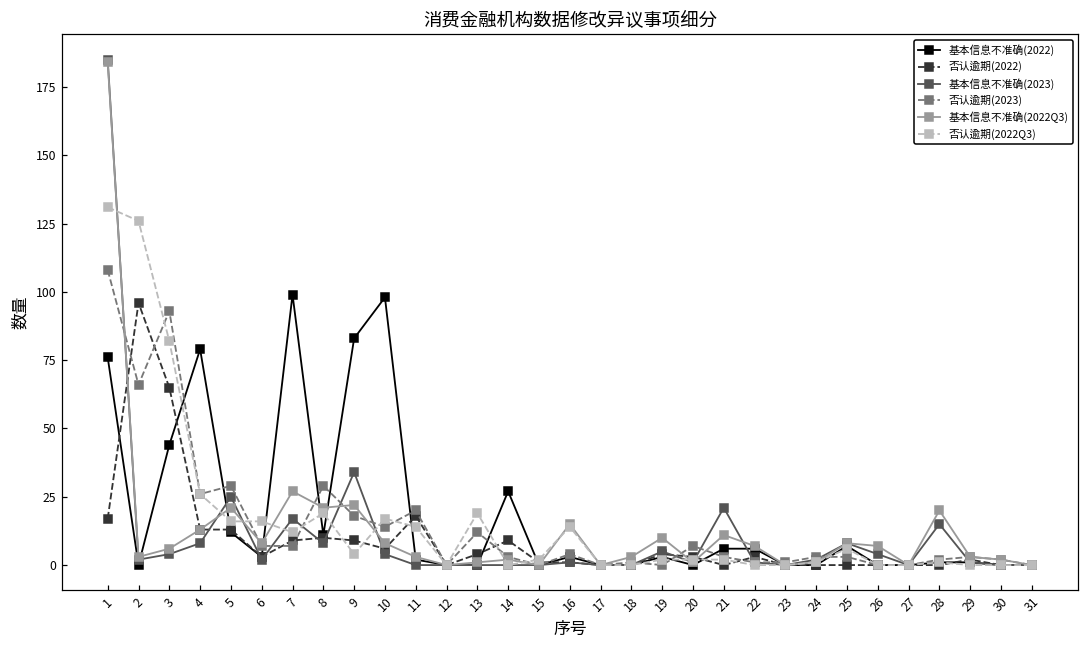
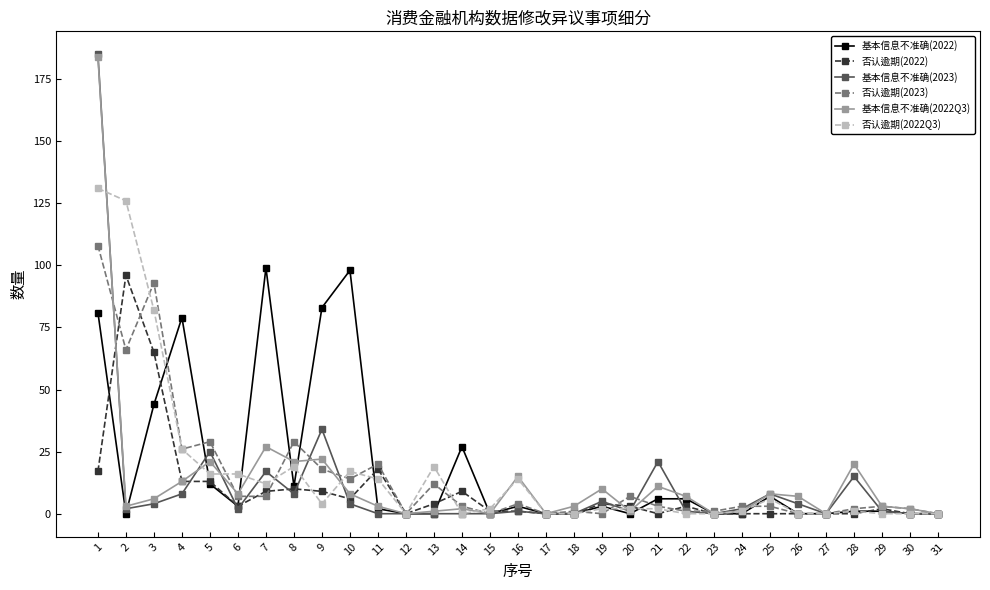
基本信息不准确(2022), 1: 76 -> 81
